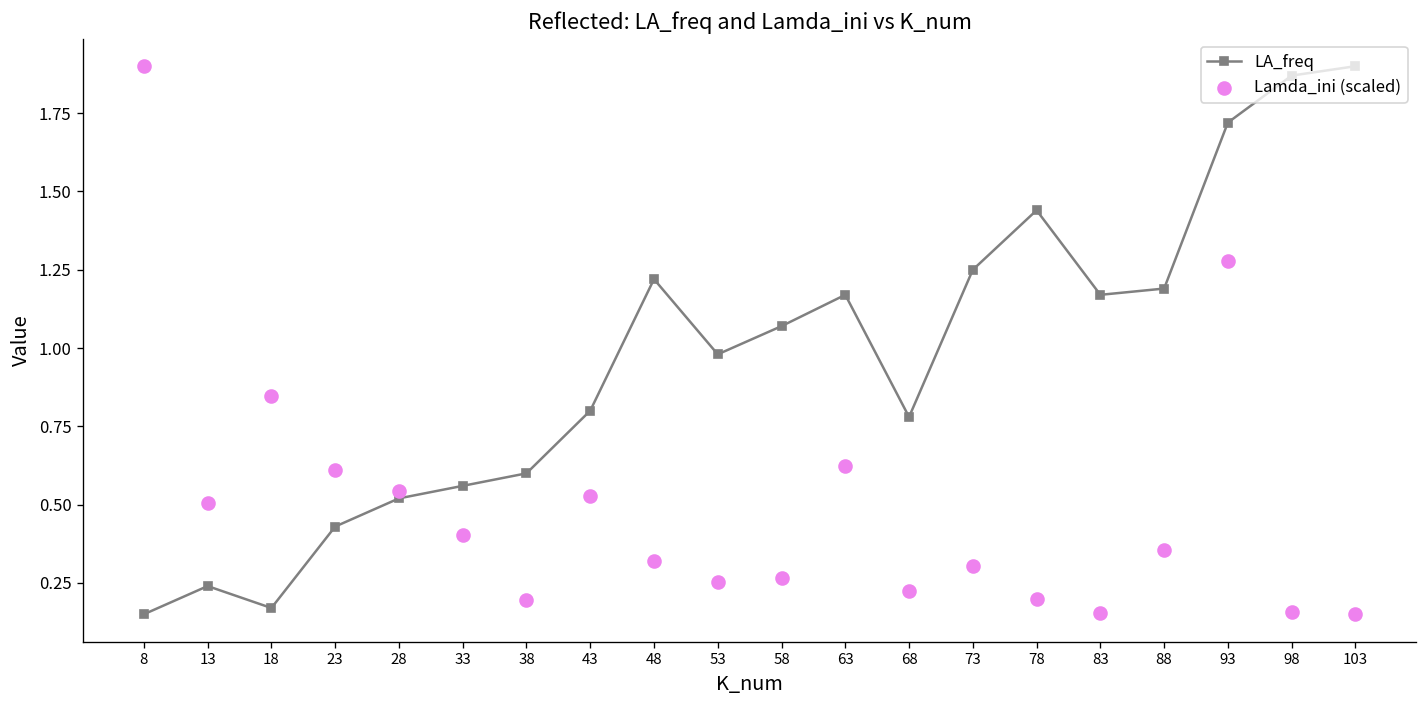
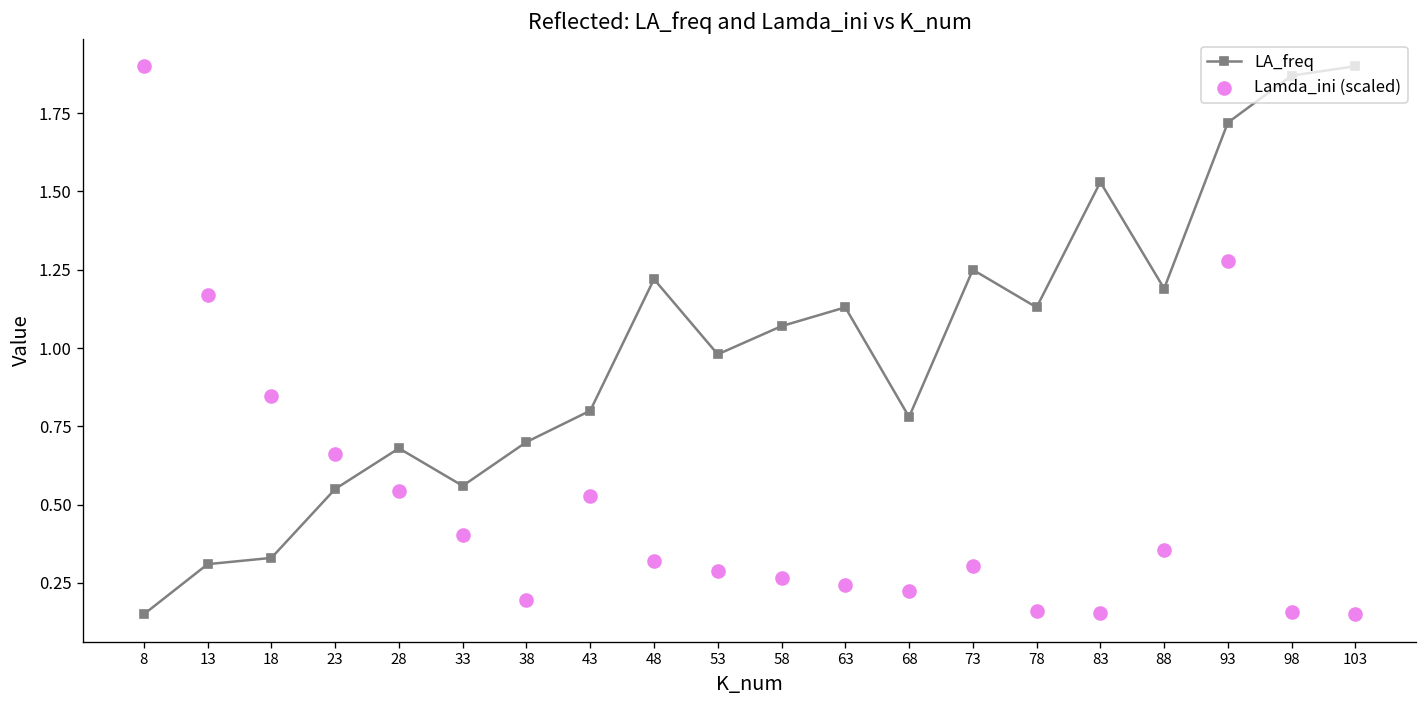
LA_freq, 13: 0.24 -> 0.31
Lamda_ini (scaled), 13: 0.51 -> 1.17
LA_freq, 18: 0.17 -> 0.33
LA_freq, 23: 0.43 -> 0.55
Lamda_ini (scaled), 23: 0.61 -> 0.66
LA_freq, 28: 0.52 -> 0.68
LA_freq, 38: 0.6 -> 0.7
Lamda_ini (scaled), 53: 0.25 -> 0.29
LA_freq, 63: 1.17 -> 1.13
Lamda_ini (scaled), 63: 0.62 -> 0.24
LA_freq, 78: 1.44 -> 1.13
Lamda_ini (scaled), 78: 0.20 -> 0.16
LA_freq, 83: 1.17 -> 1.53
